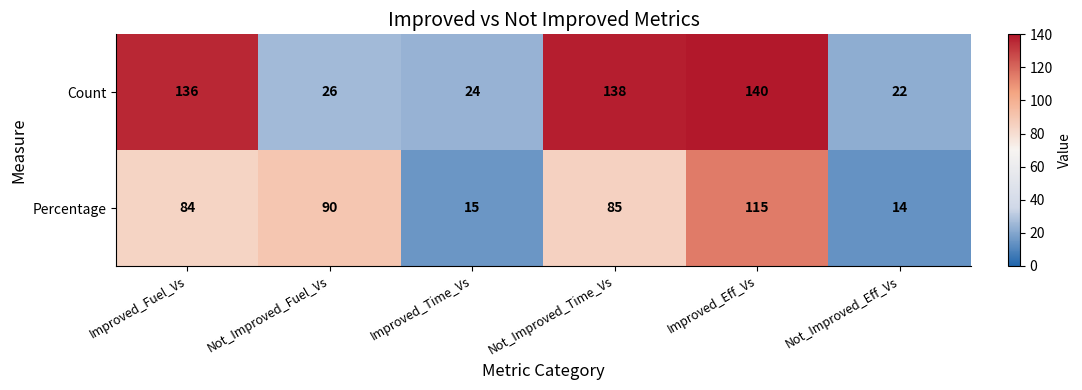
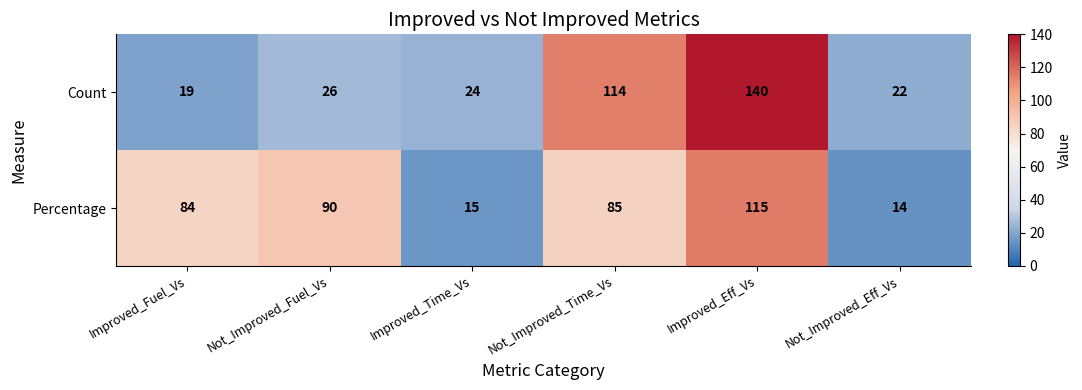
Count, Improved_Fuel_Vs: 136 -> 19
Count, Not_Improved_Time_Vs: 138 -> 114
